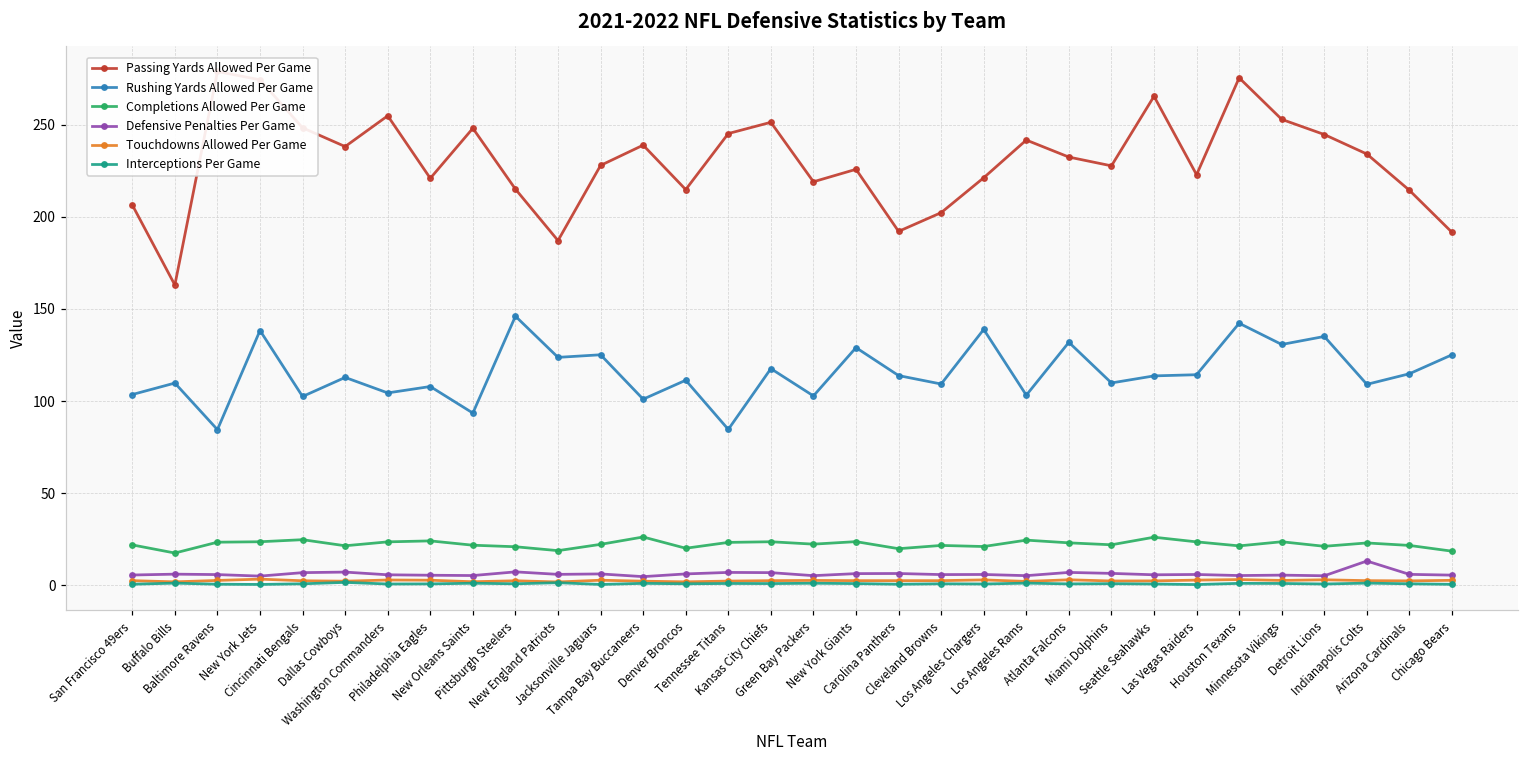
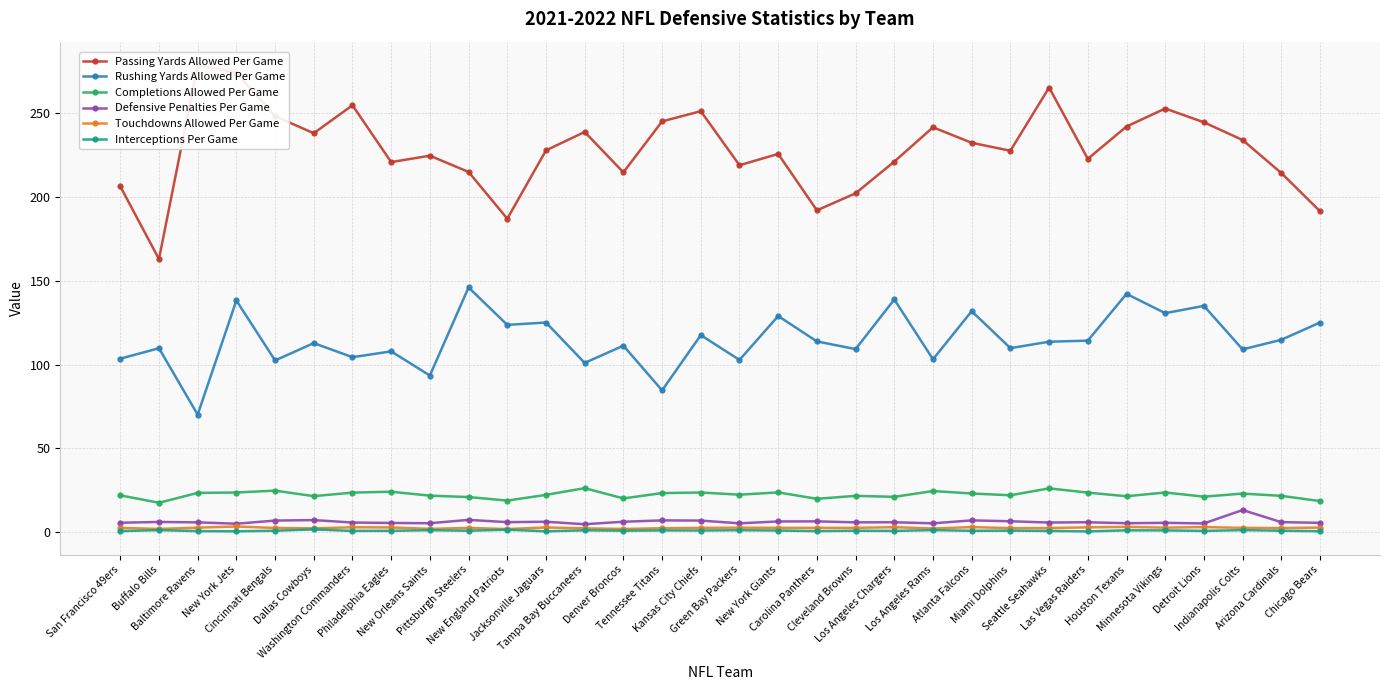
Rushing Yards Allowed Per Game, Baltimore Ravens: 84 -> 70
Passing Yards Allowed Per Game, New Orleans Saints: 248 -> 225
Passing Yards Allowed Per Game, Houston Texans: 275 -> 242
